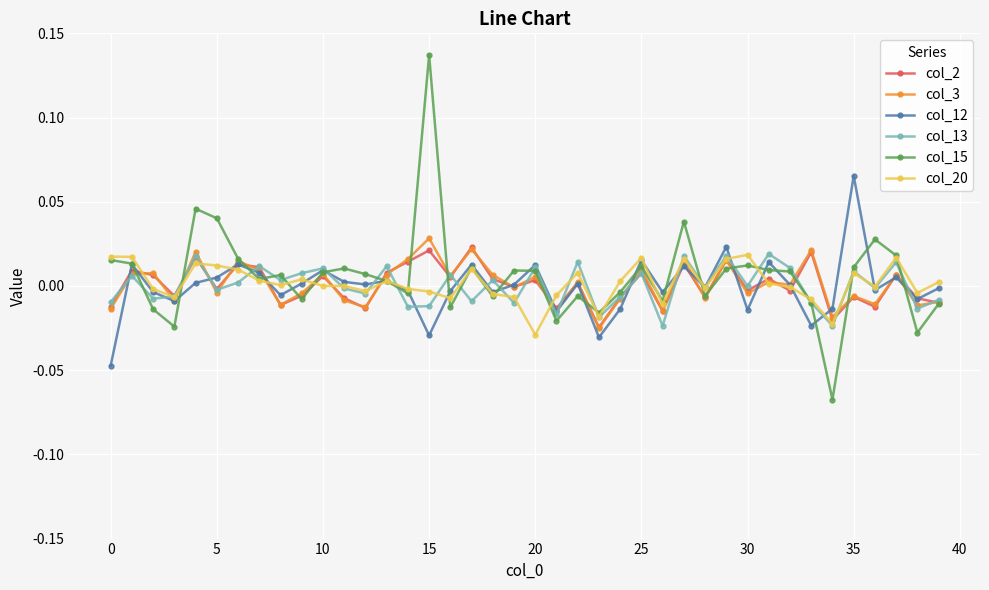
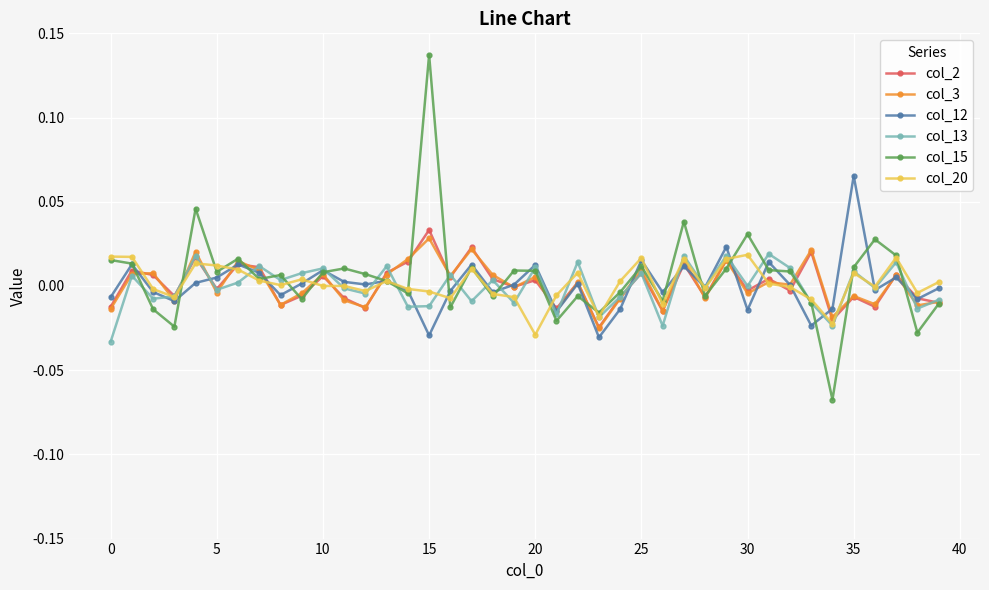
col_12, 0: -0.047 -> -0.007
col_13, 0: -0.010 -> -0.033
col_15, 5: 0.040 -> 0.008
col_2, 15: 0.021 -> 0.033
col_15, 30: 0.012 -> 0.031
